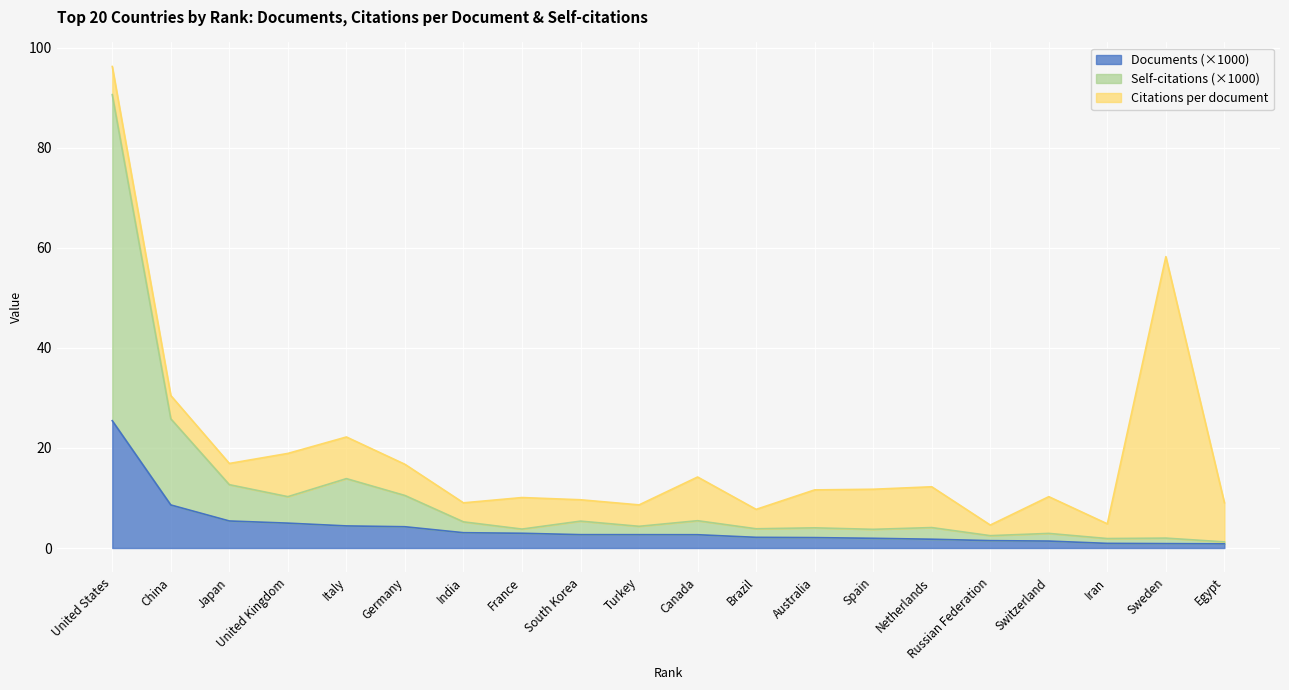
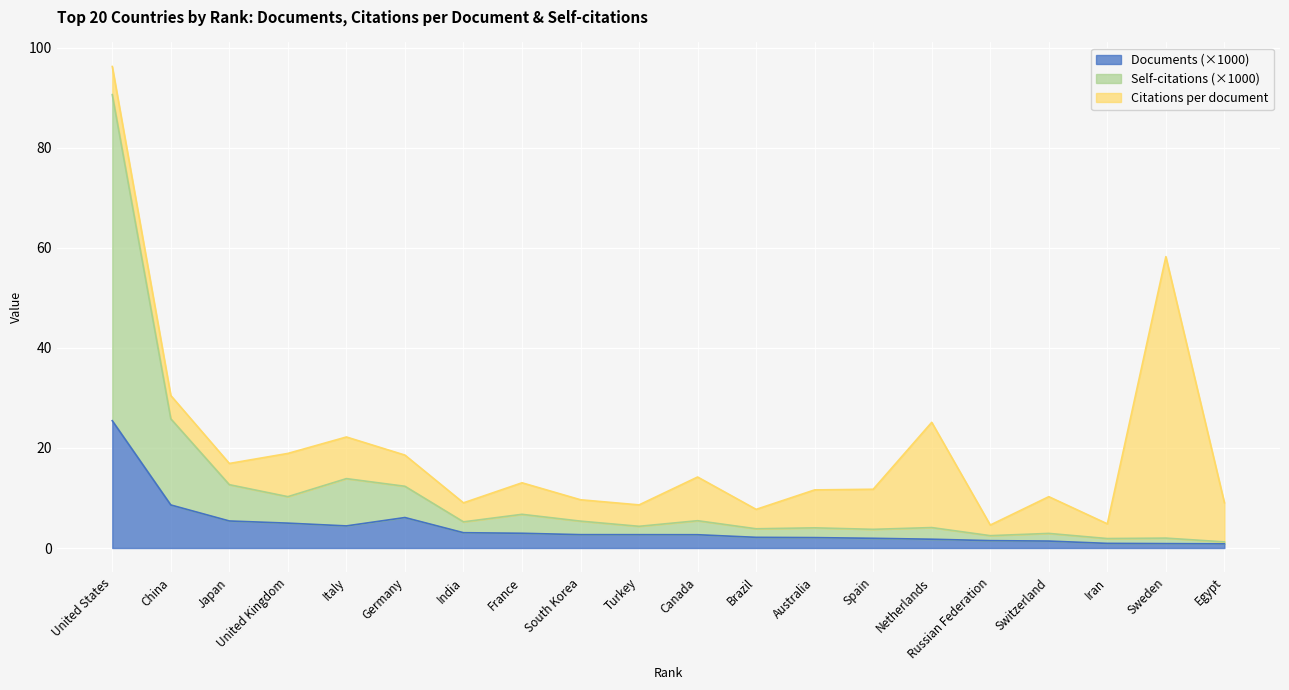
Documents (×1000), Germany: 4 -> 6
Self-citations (×1000), France: 1 -> 4
Citations per document, Netherlands: 8 -> 21
